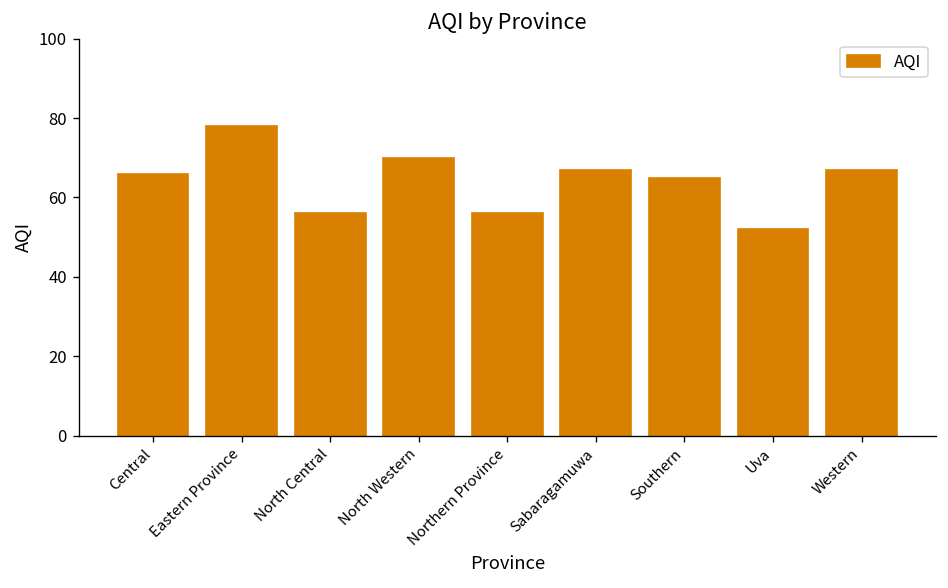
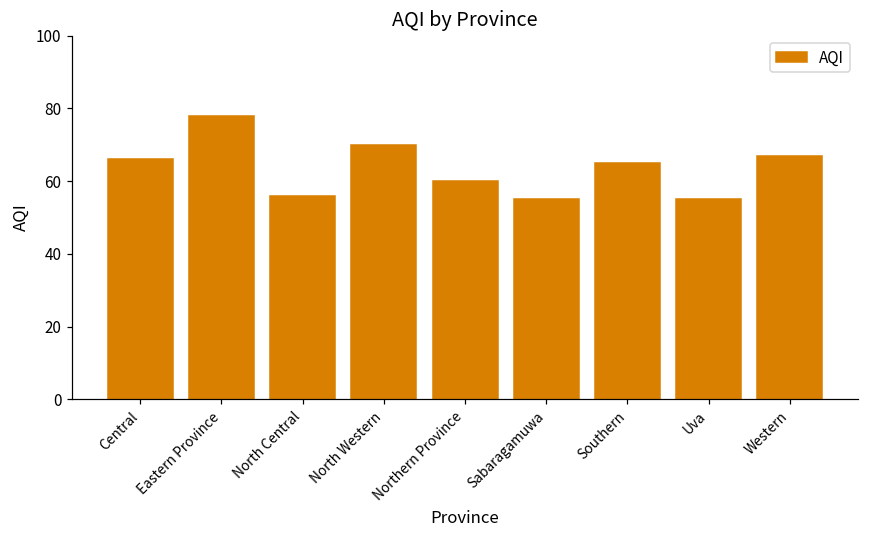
Northern Province: 56 -> 60
Sabaragamuwa: 67 -> 55
Uva: 52 -> 55
